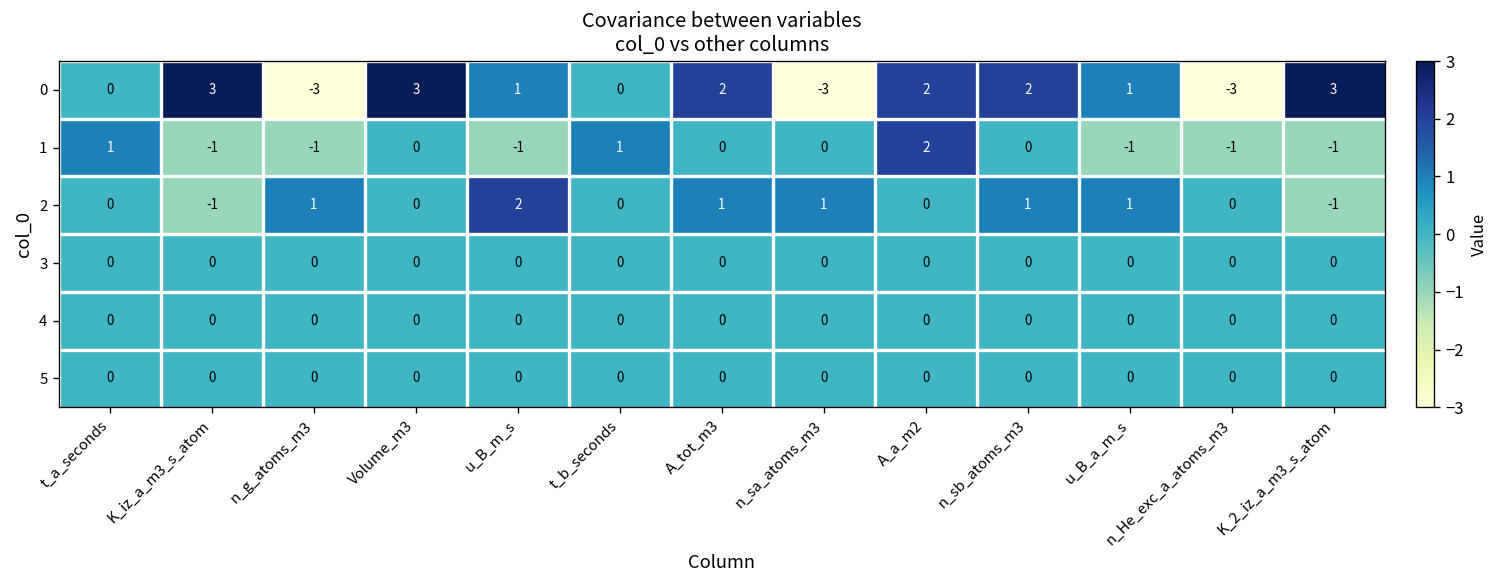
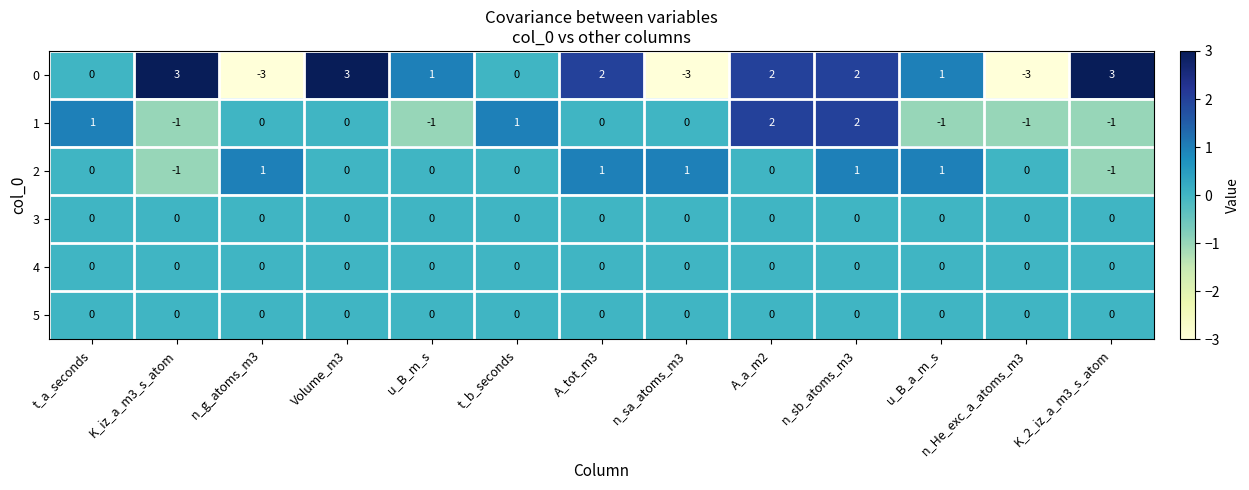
1, n_g_atoms_m3: -1 -> 0
1, n_sb_atoms_m3: 0 -> 2
2, u_B_m_s: 2 -> 0
